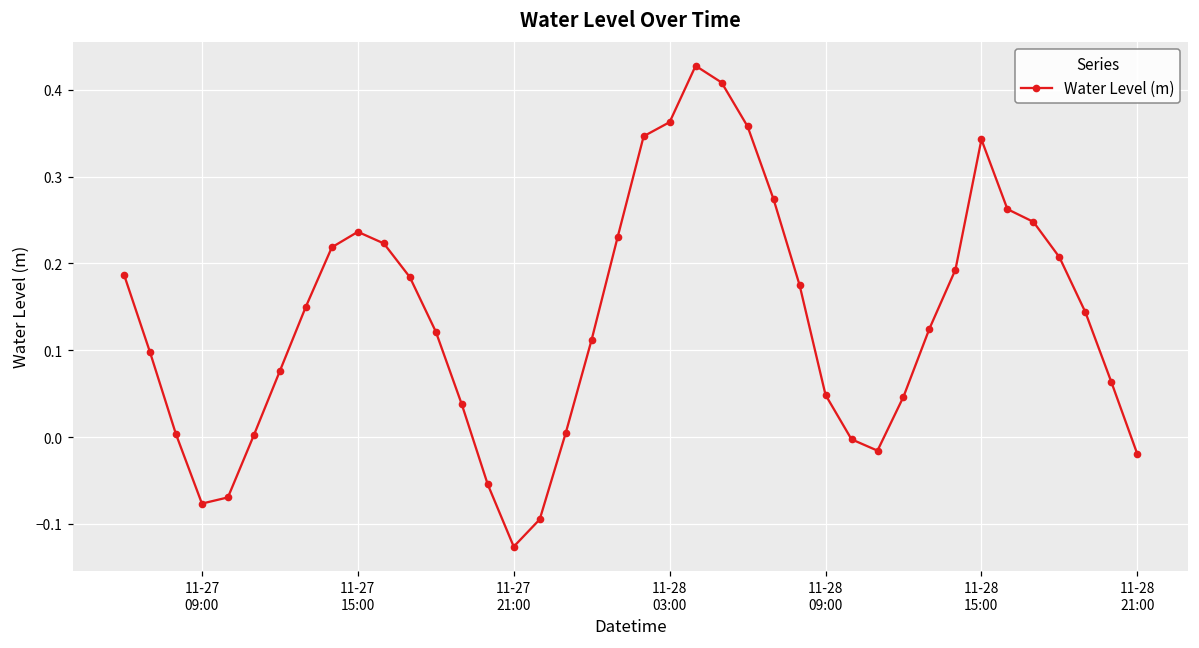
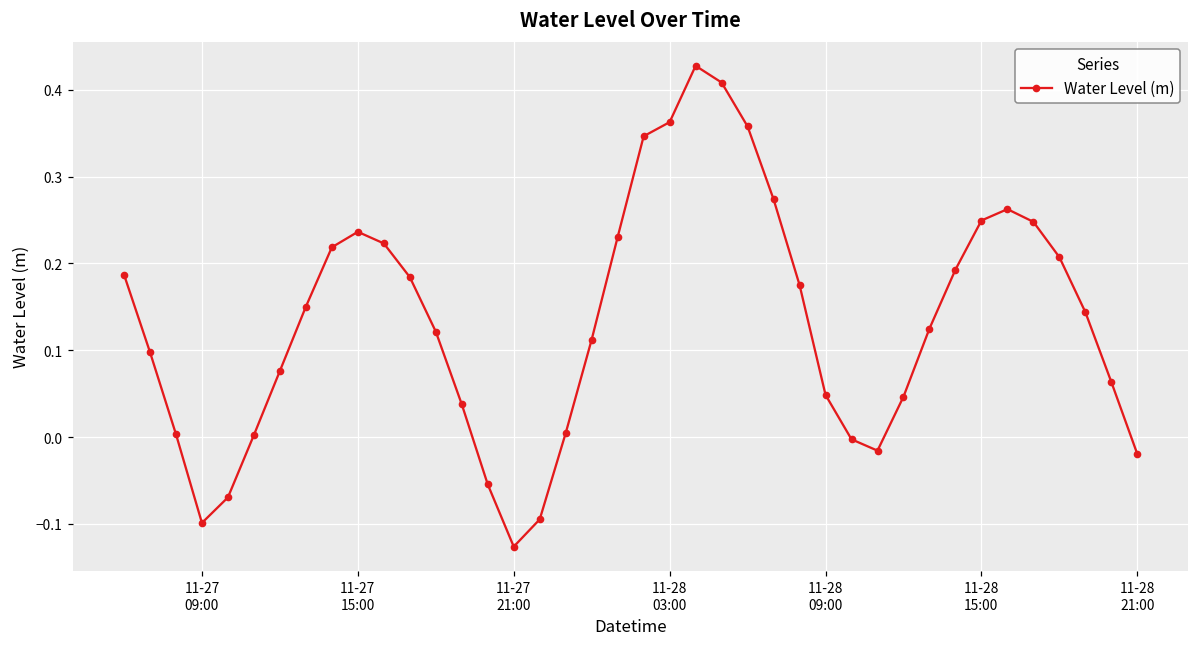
11-27 09:00: -0.08 -> -0.10
11-28 15:00: 0.34 -> 0.25
